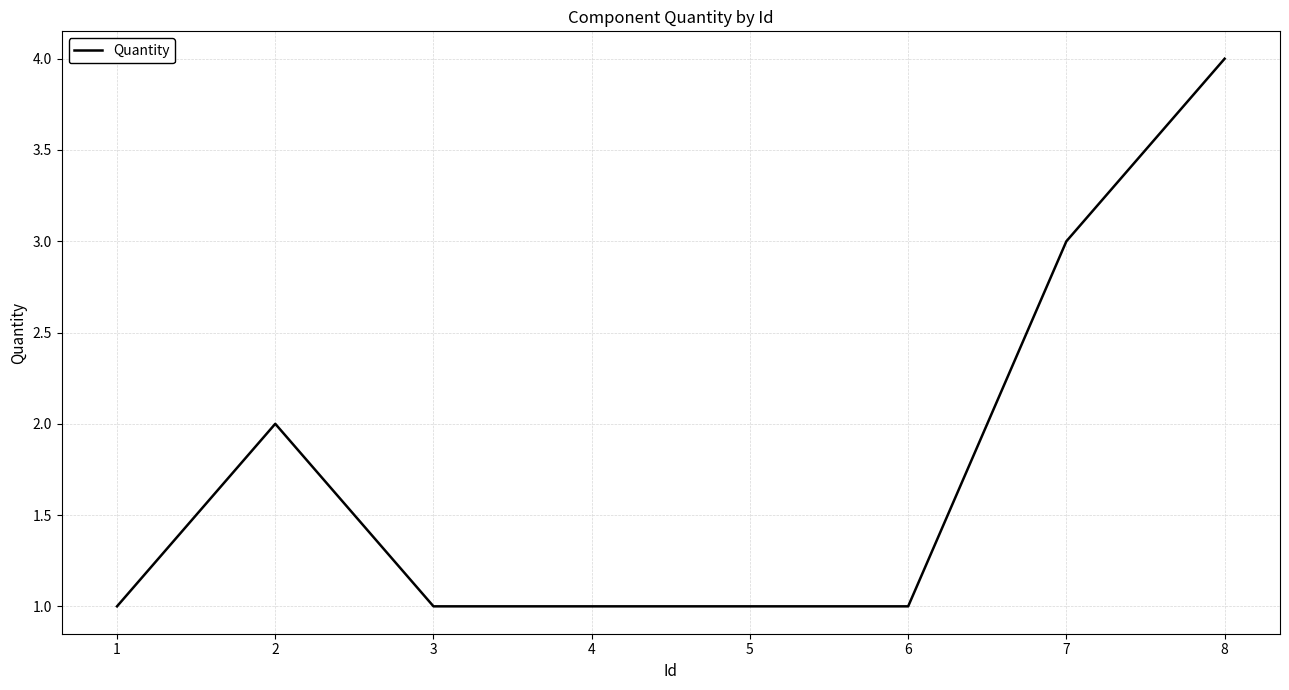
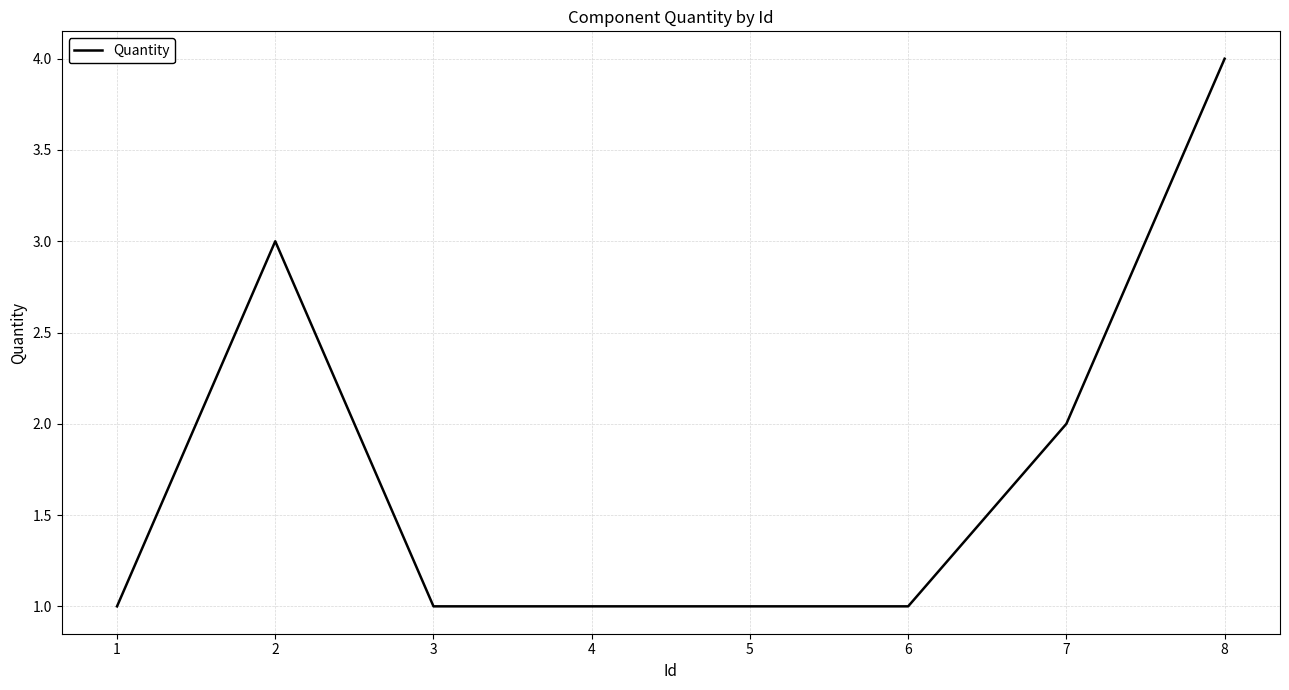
2: 2 -> 3
7: 3 -> 2
